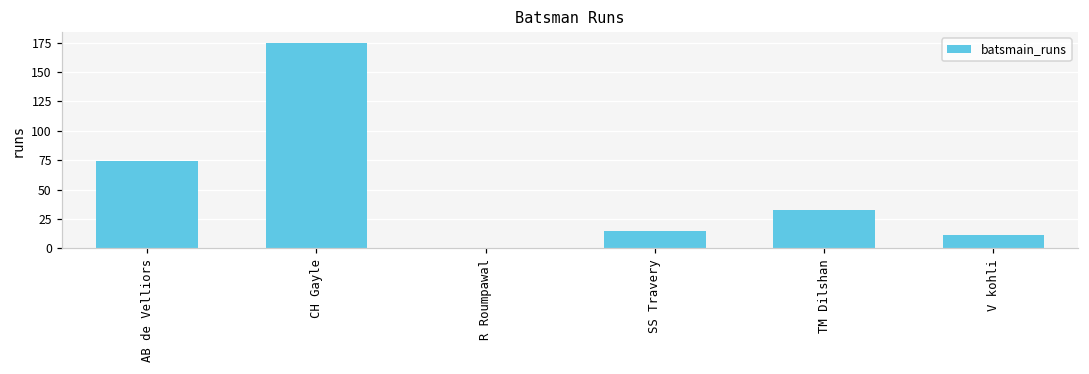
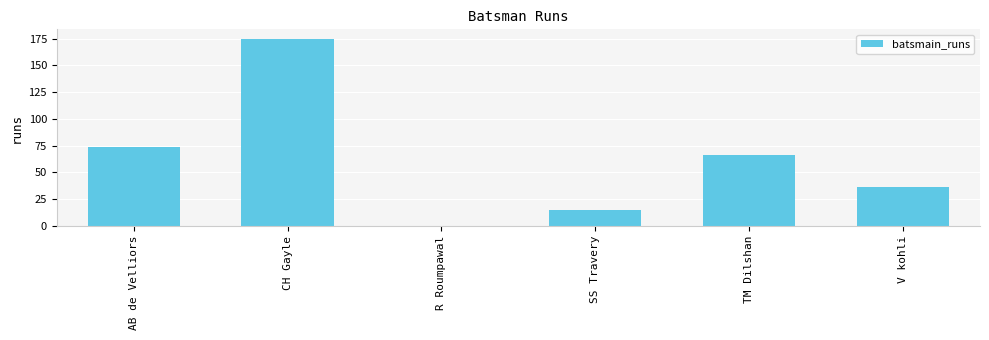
TM Dilshan: 33 -> 66
V kohli: 11 -> 36
